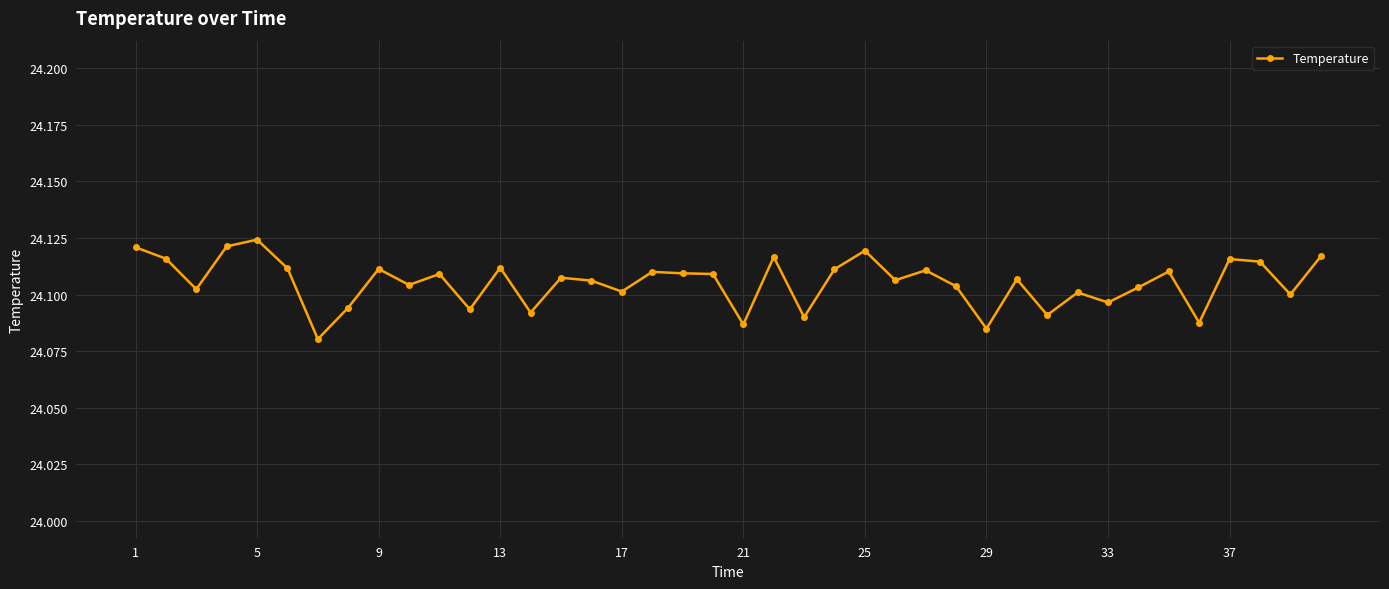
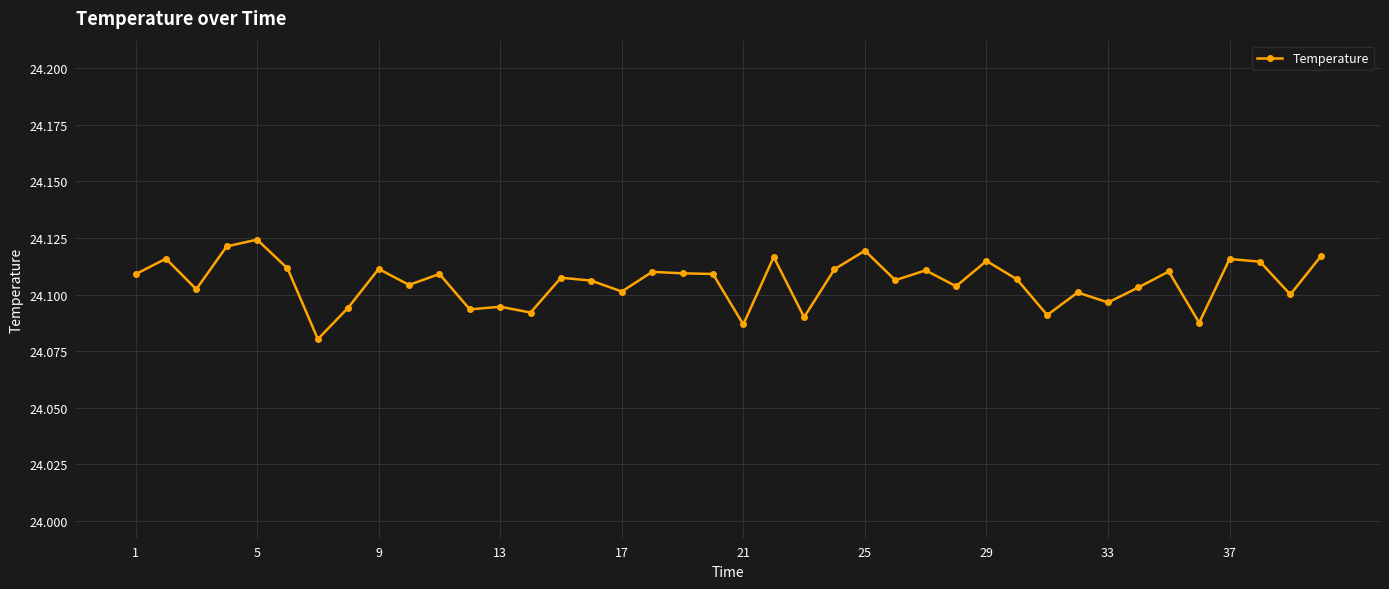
1: 24.121 -> 24.109
13: 24.112 -> 24.095
29: 24.085 -> 24.115
